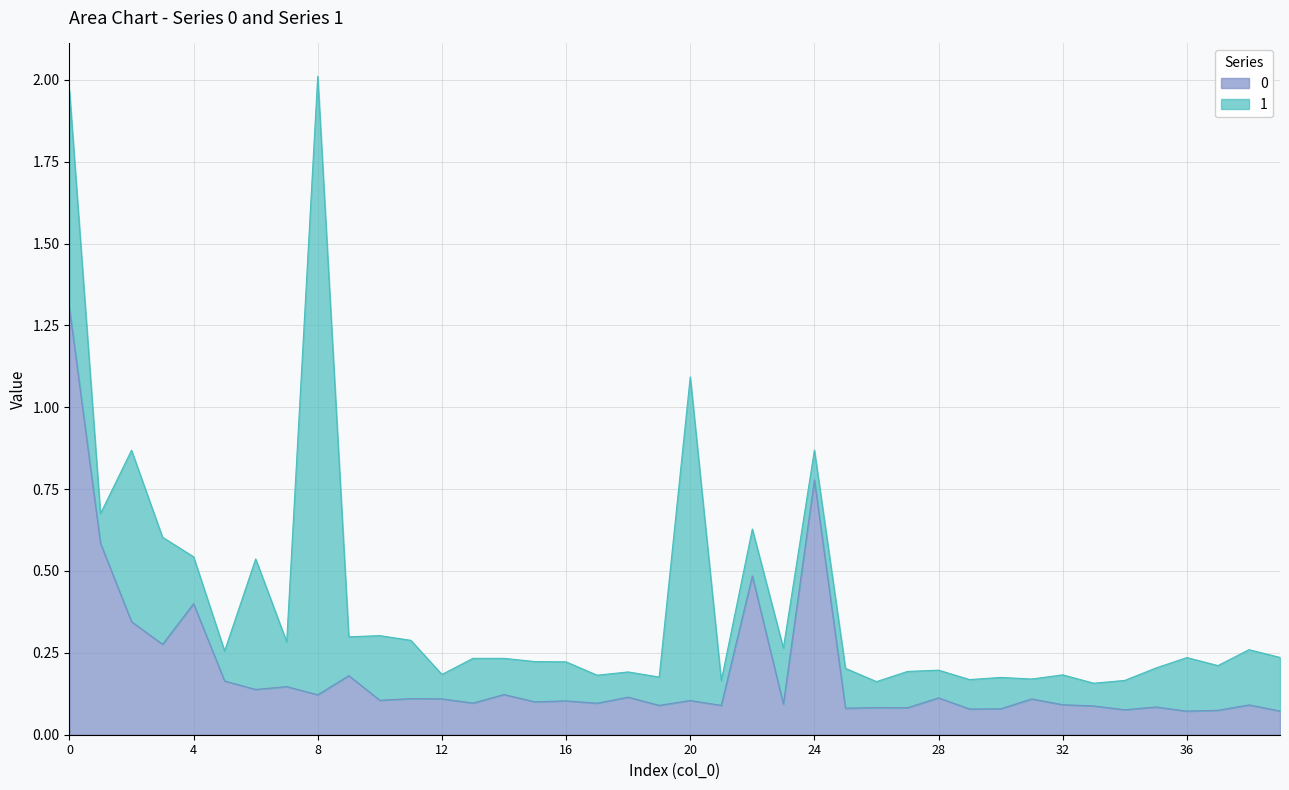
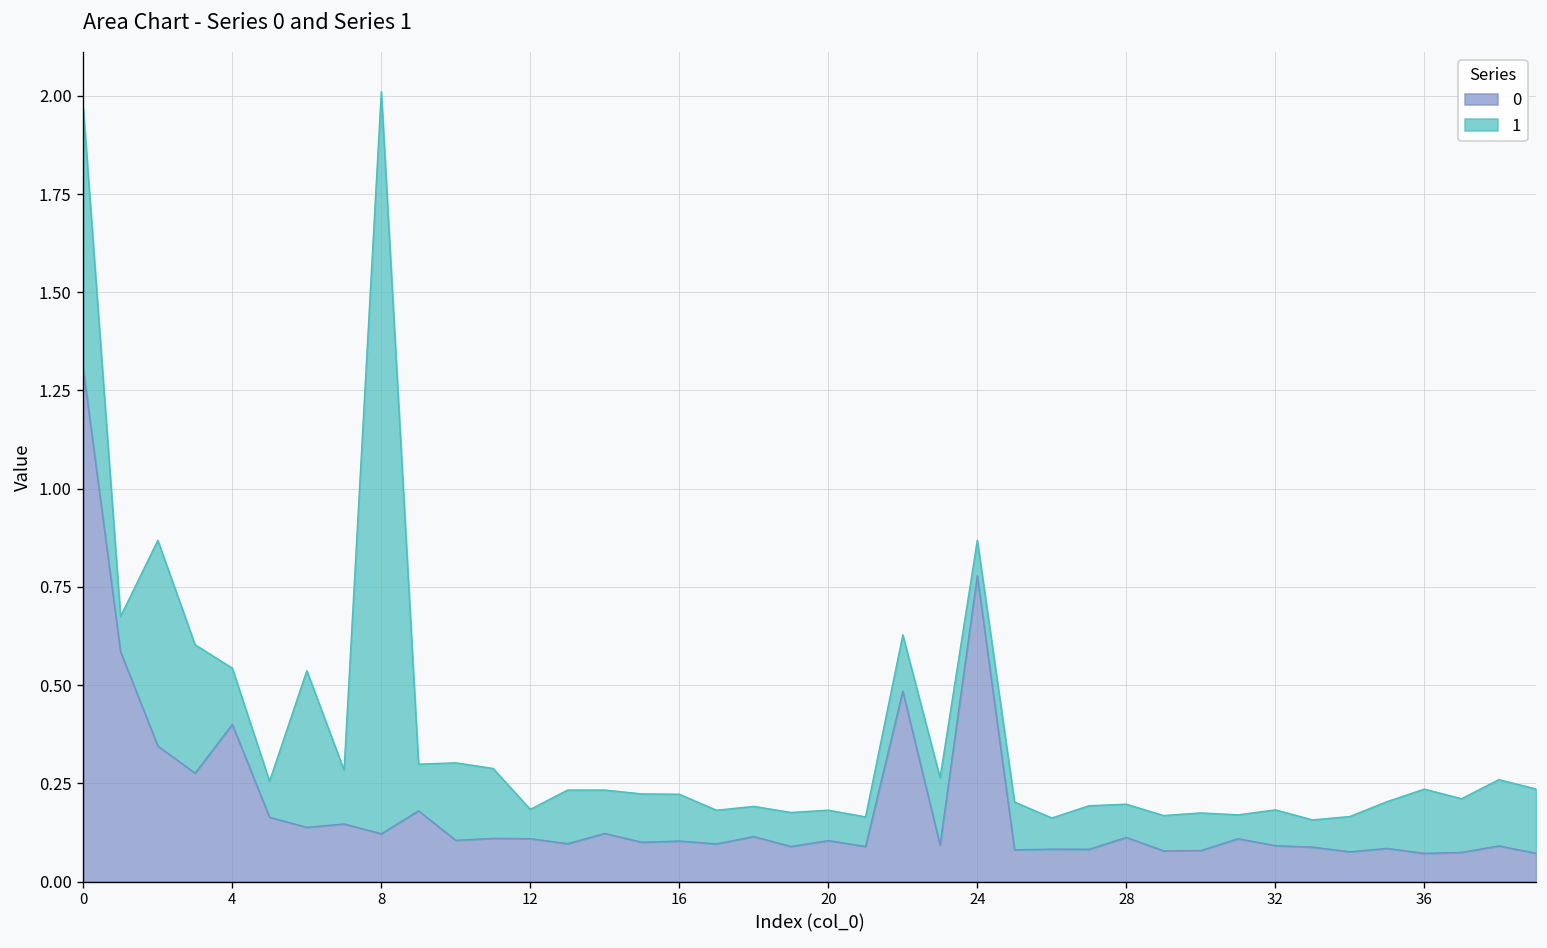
1, 20: 0.99 -> 0.08
